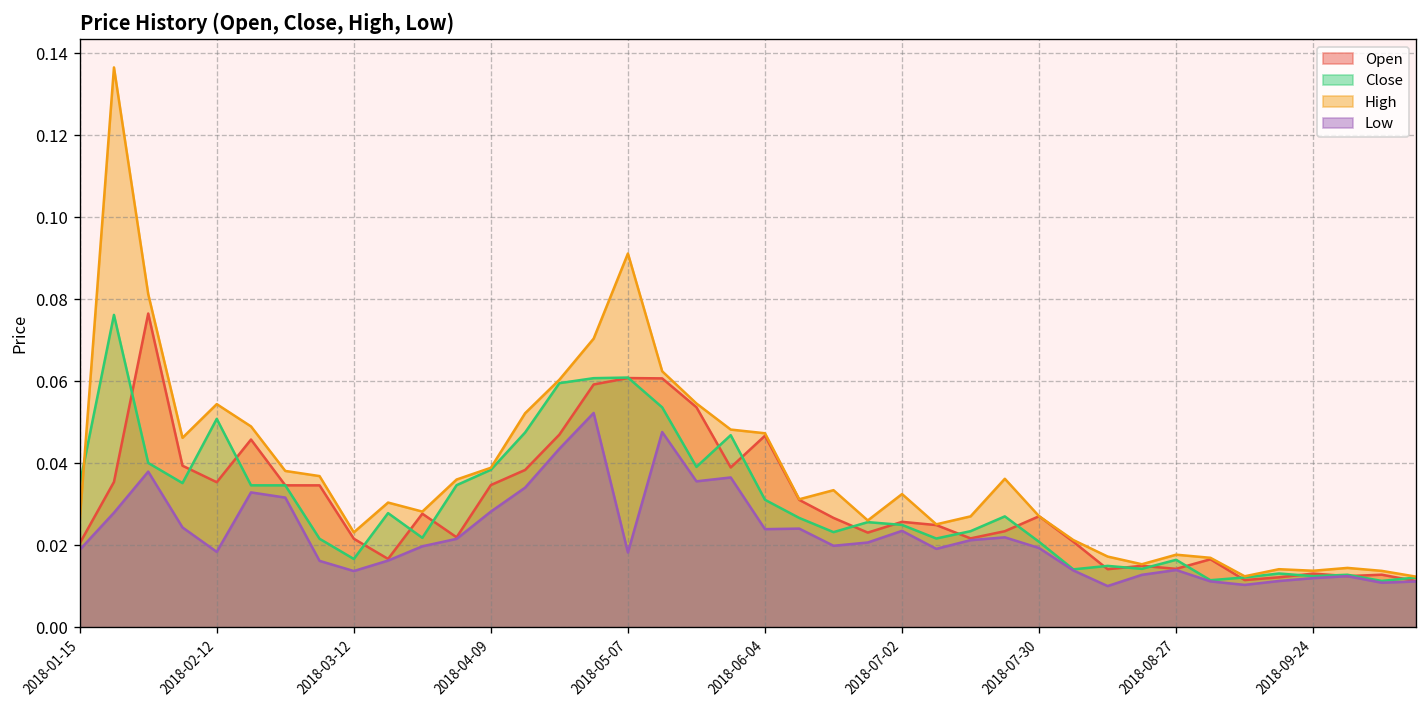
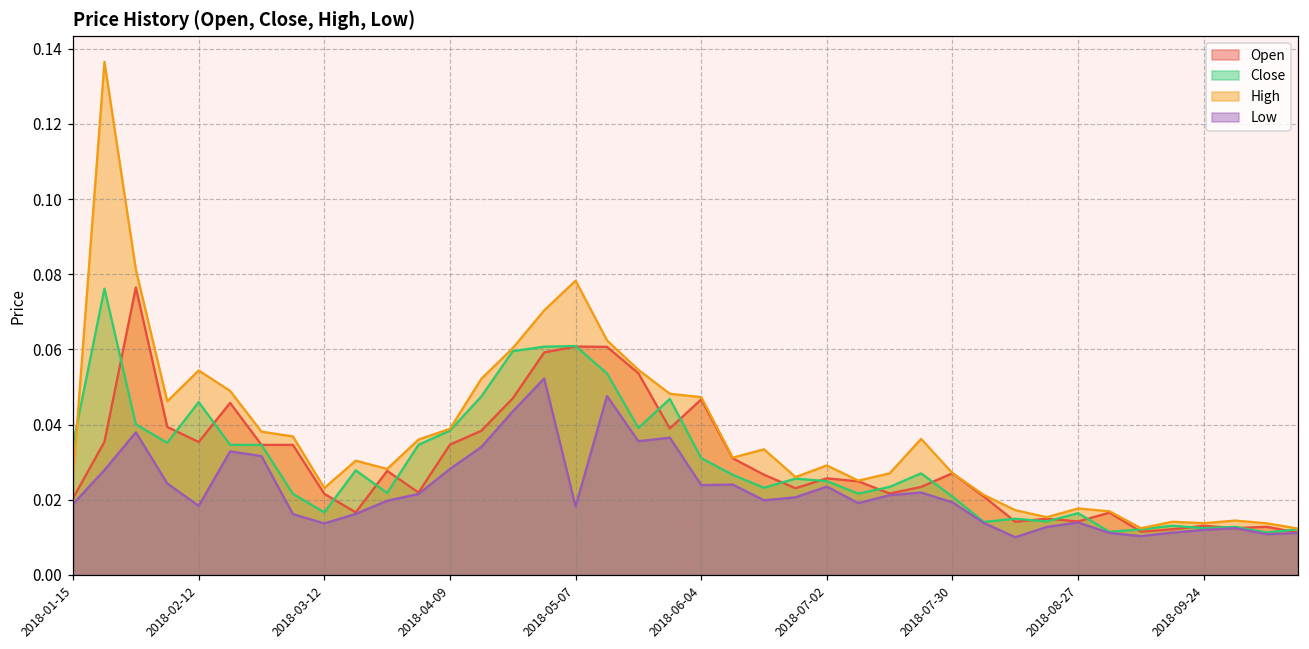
Close, 2018-02-12: 0.051 -> 0.046
High, 2018-05-07: 0.091 -> 0.078
High, 2018-07-02: 0.032 -> 0.029
